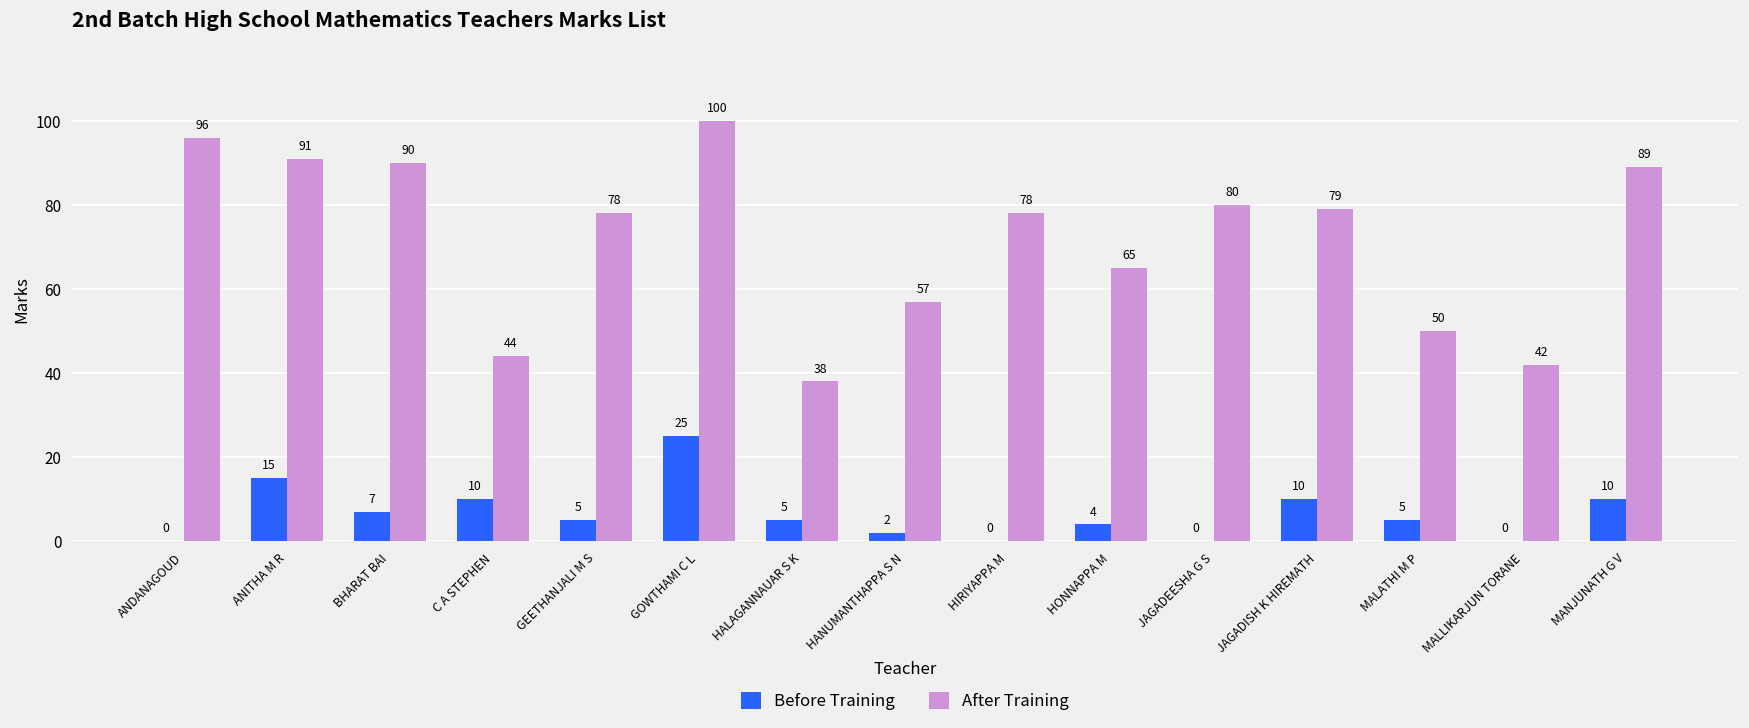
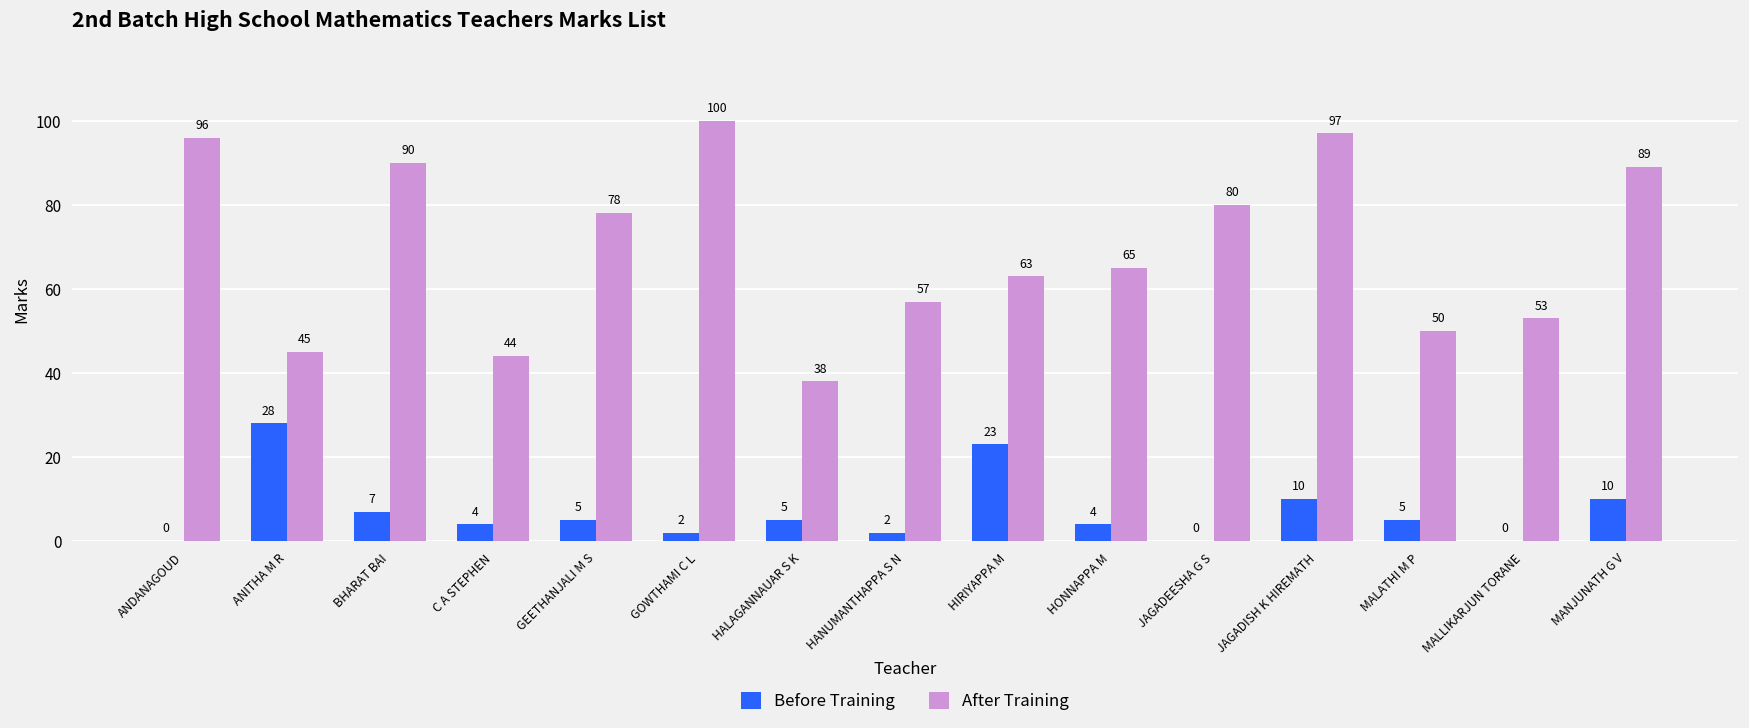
Before Training, ANITHA M R: 15 -> 28
After Training, ANITHA M R: 91 -> 45
Before Training, C A STEPHEN: 10 -> 4
Before Training, GOWTHAMI C L: 25 -> 2
Before Training, HIRIYAPPA M: 0 -> 23
After Training, HIRIYAPPA M: 78 -> 63
After Training, JAGADISH K HIREMATH: 79 -> 97
After Training, MALLIKARJUN TORANE: 42 -> 53
